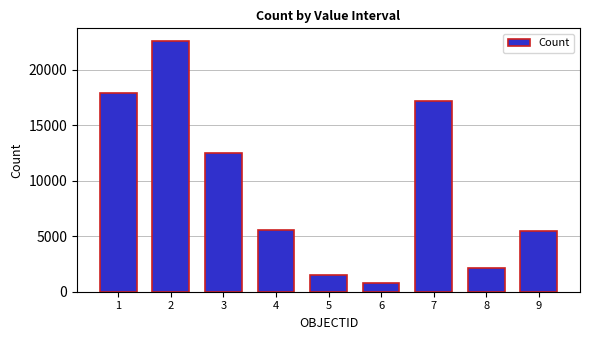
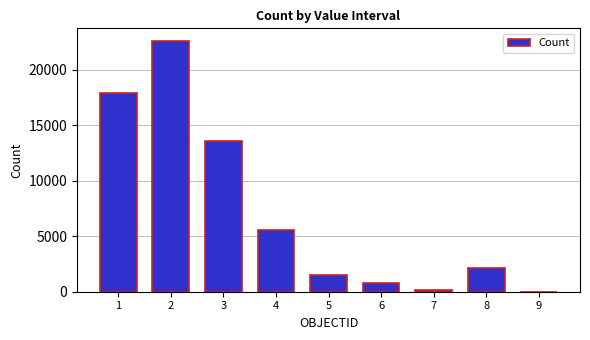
3: 12500 -> 13600
7: 17200 -> 200
9: 5400 -> 0
